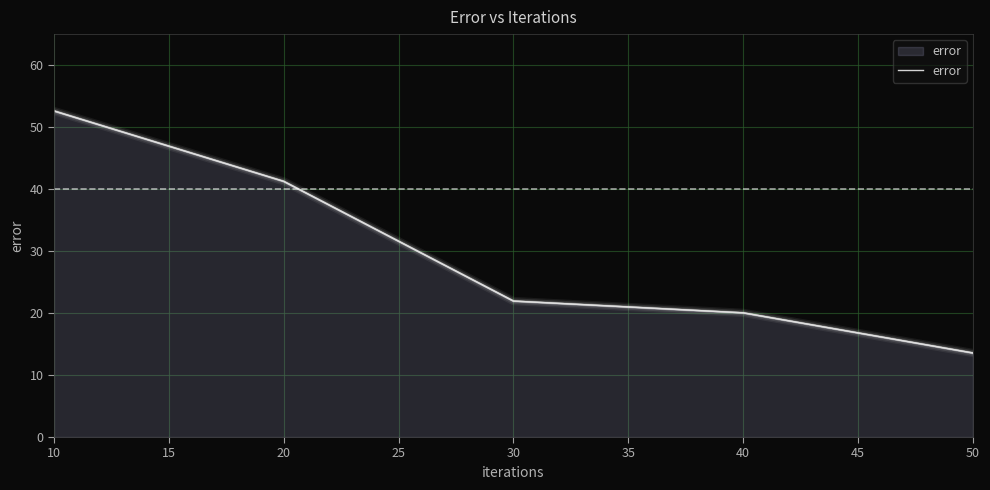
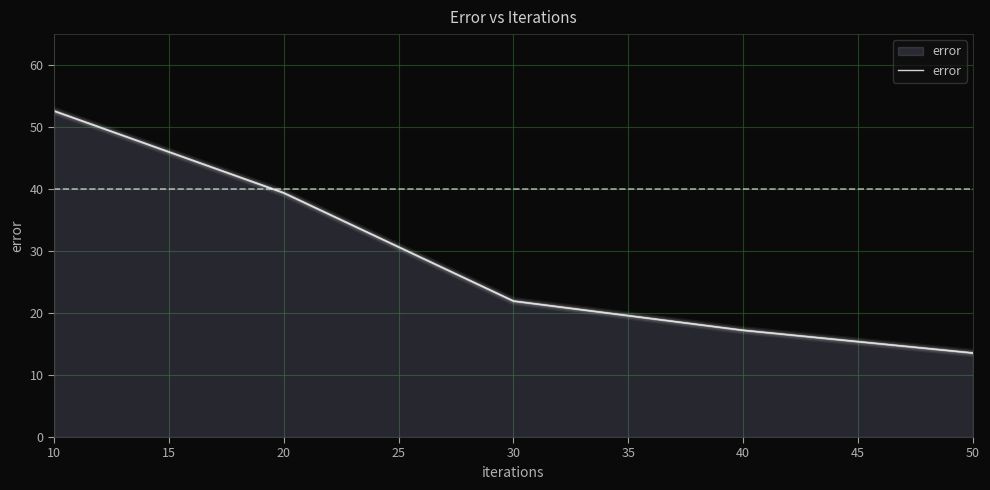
20: 41 -> 39
40: 20 -> 17
